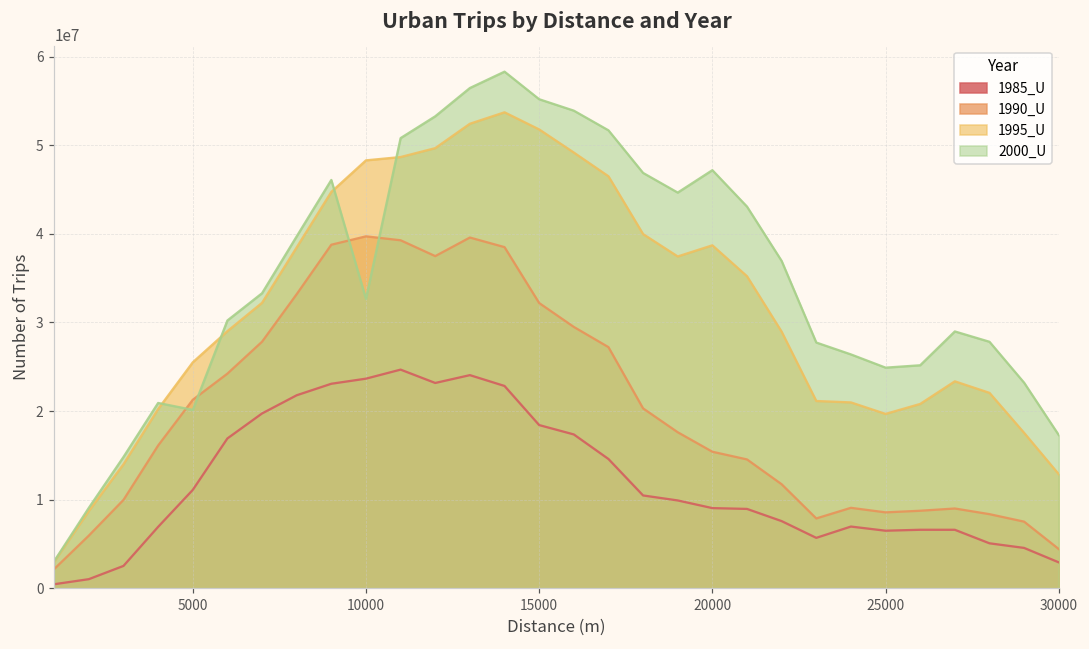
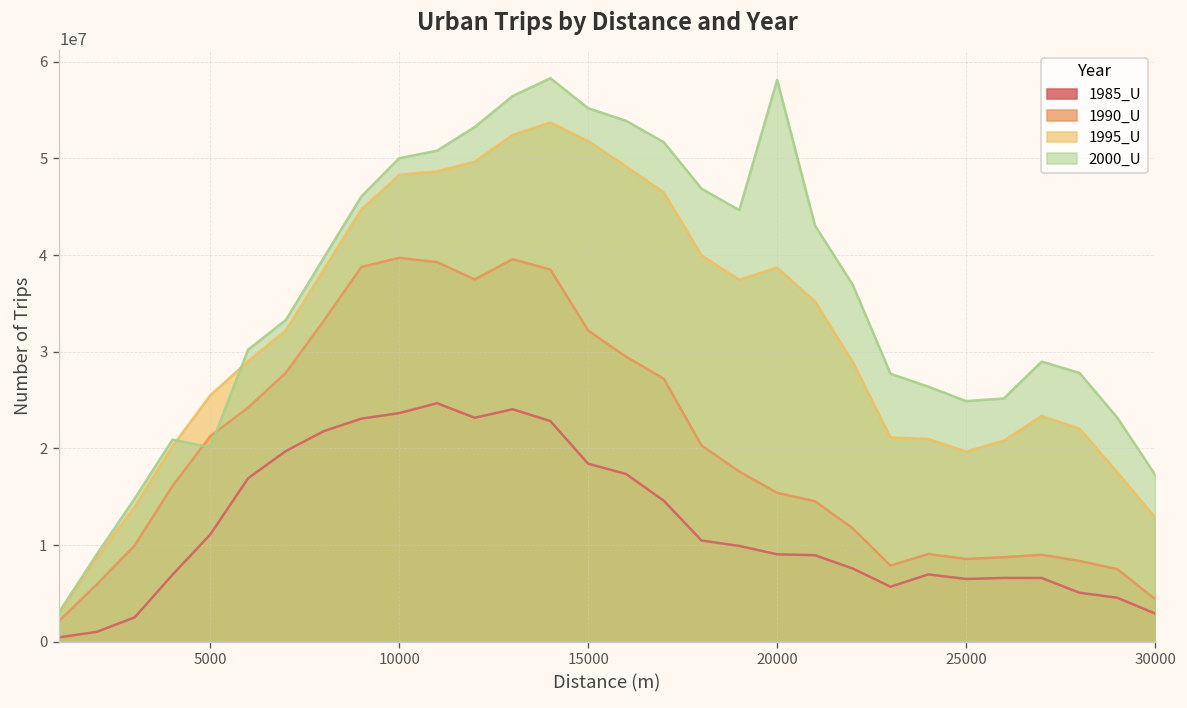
2000_U, 10000: 33000000 -> 50000000
2000_U, 20000: 47000000 -> 58000000
